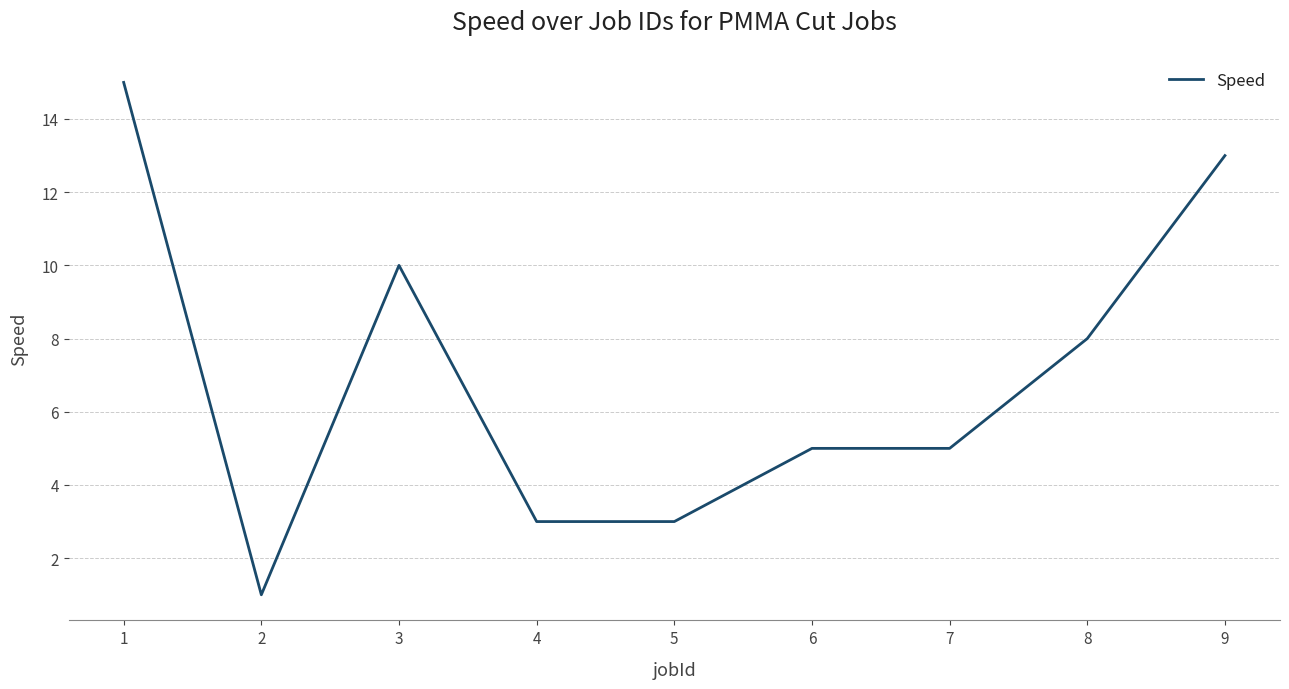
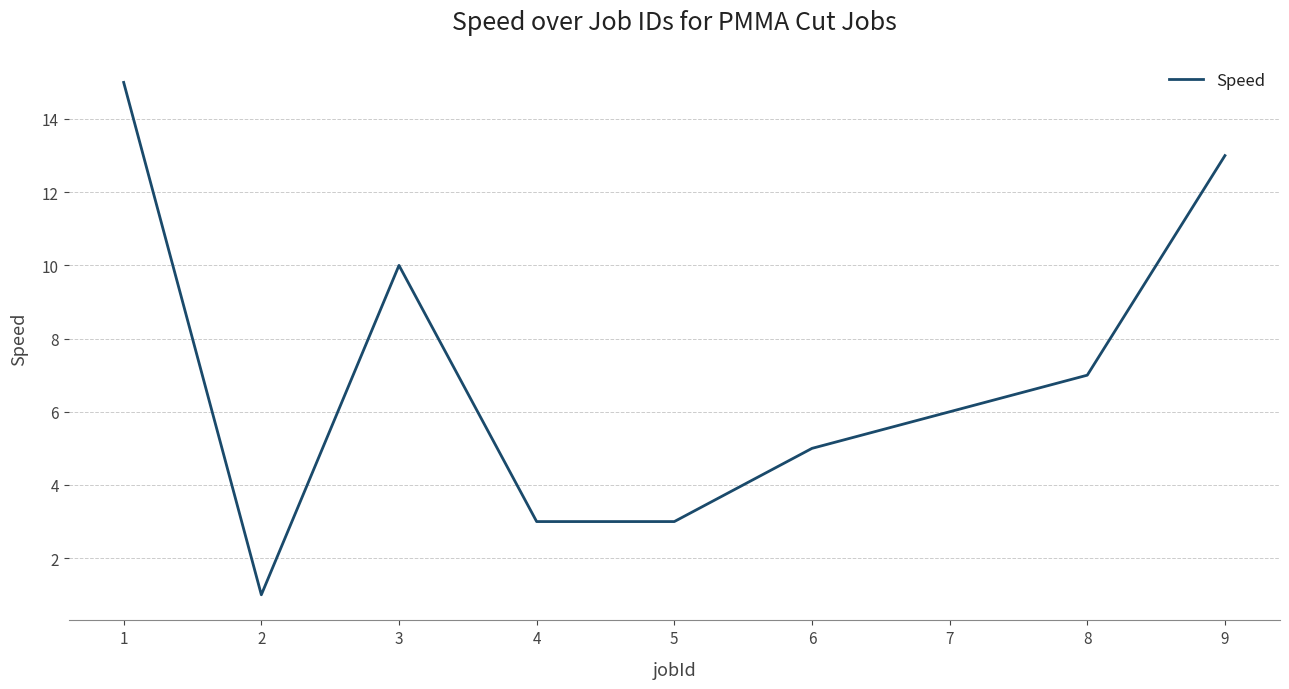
7: 5 -> 6
8: 8 -> 7
